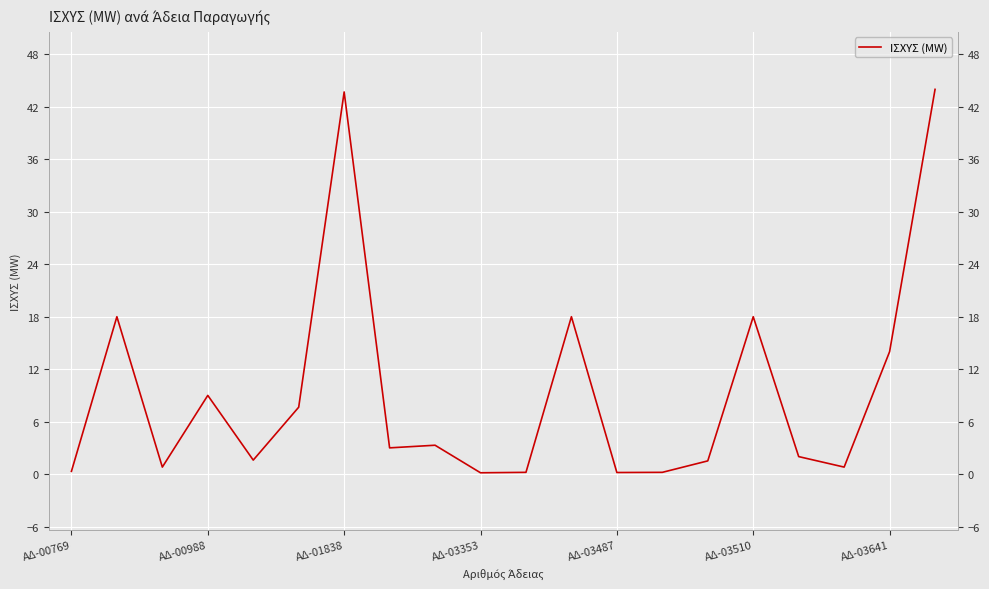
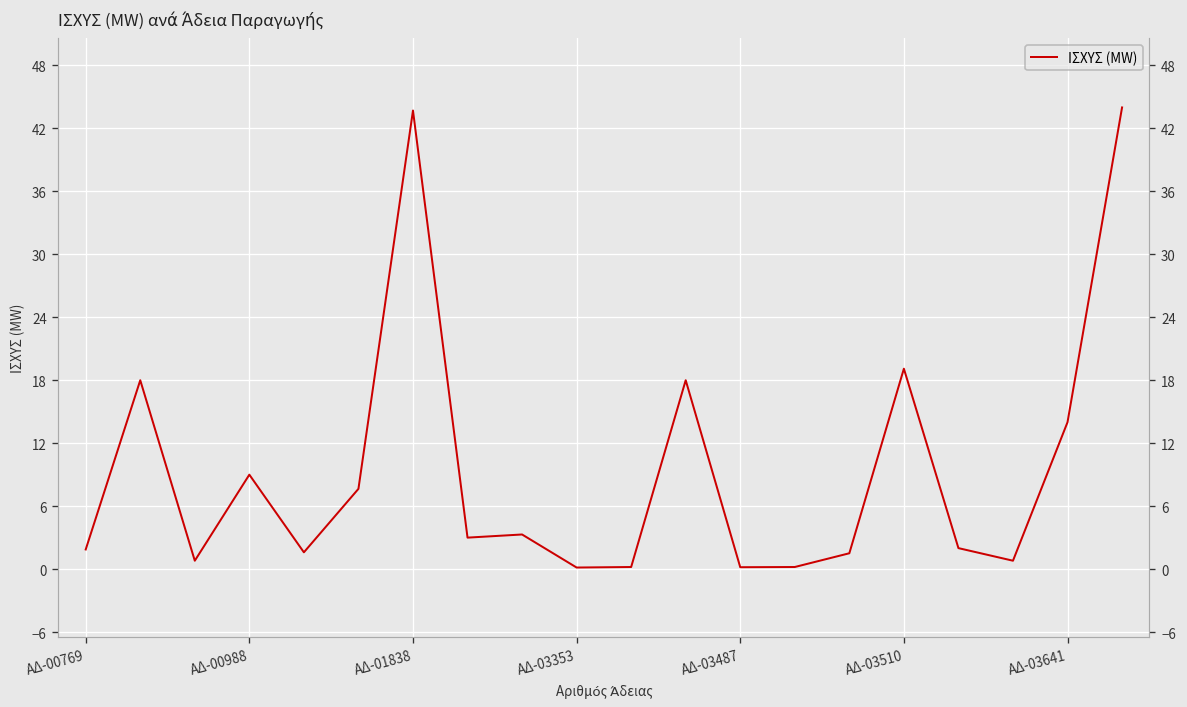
ΑΔ-00769: 0 -> 2
ΑΔ-03510: 18 -> 19
